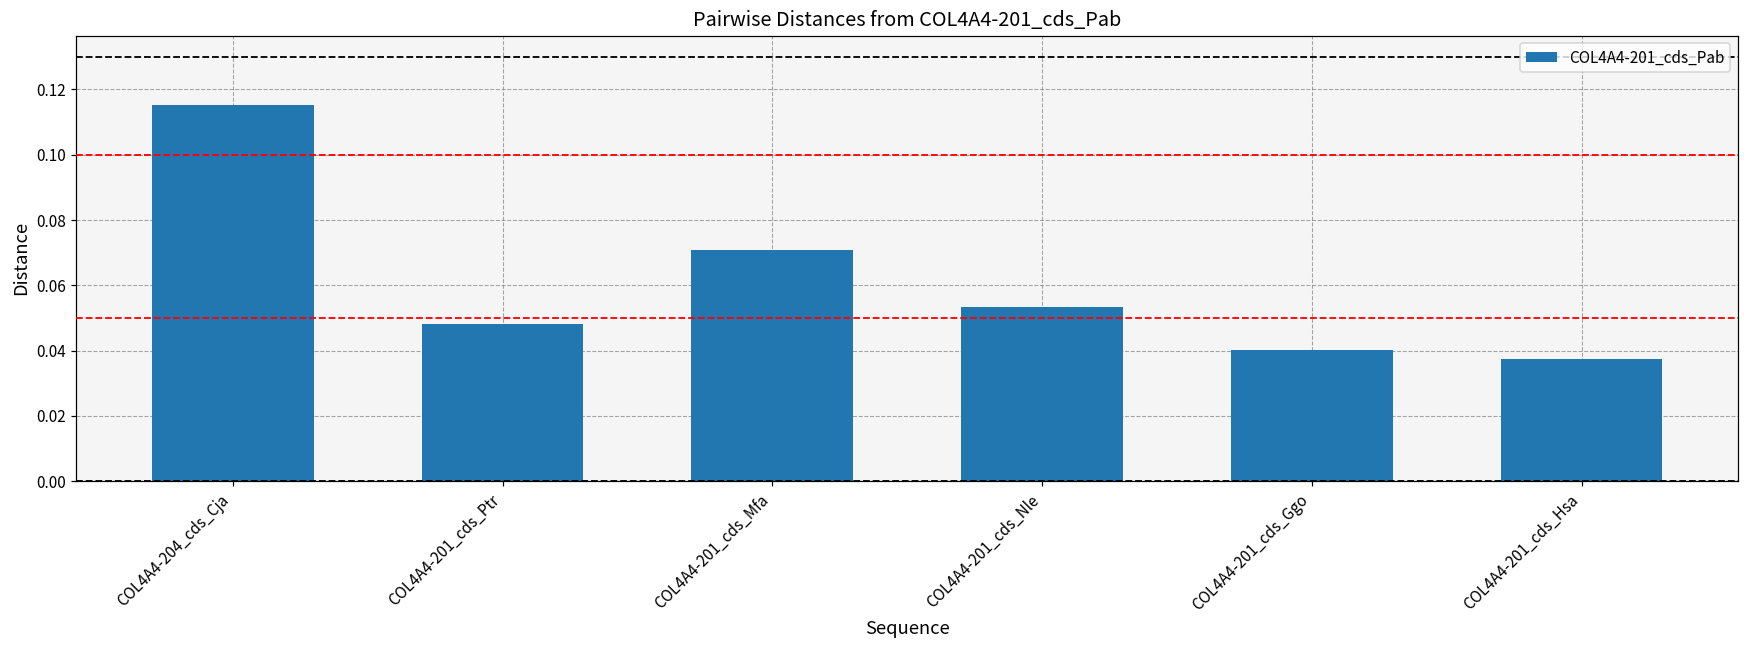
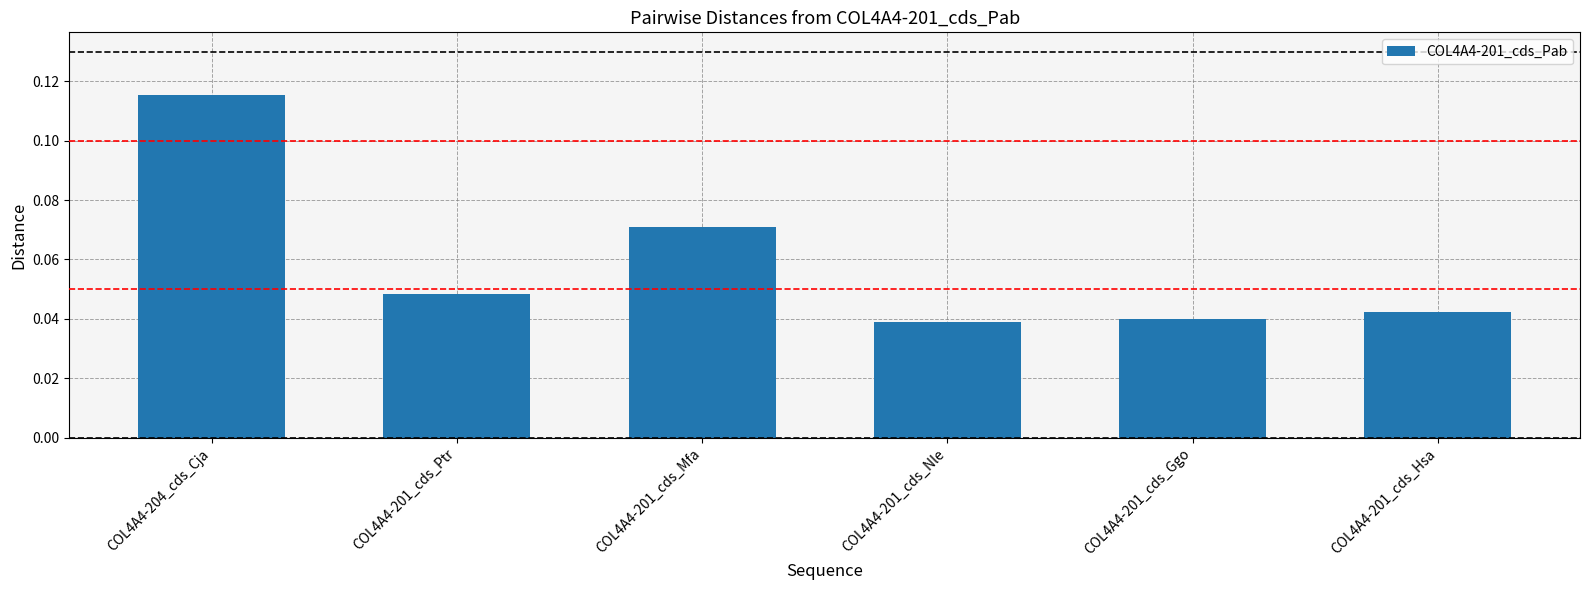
COL4A4-201_cds_Nle: 0.053 -> 0.039
COL4A4-201_cds_Hsa: 0.038 -> 0.042
